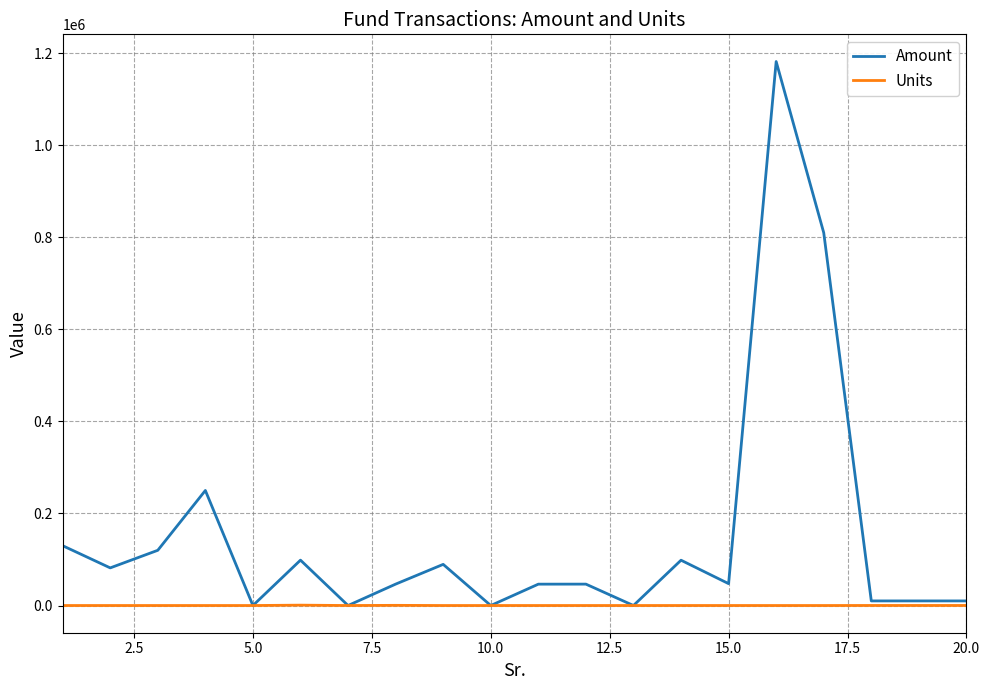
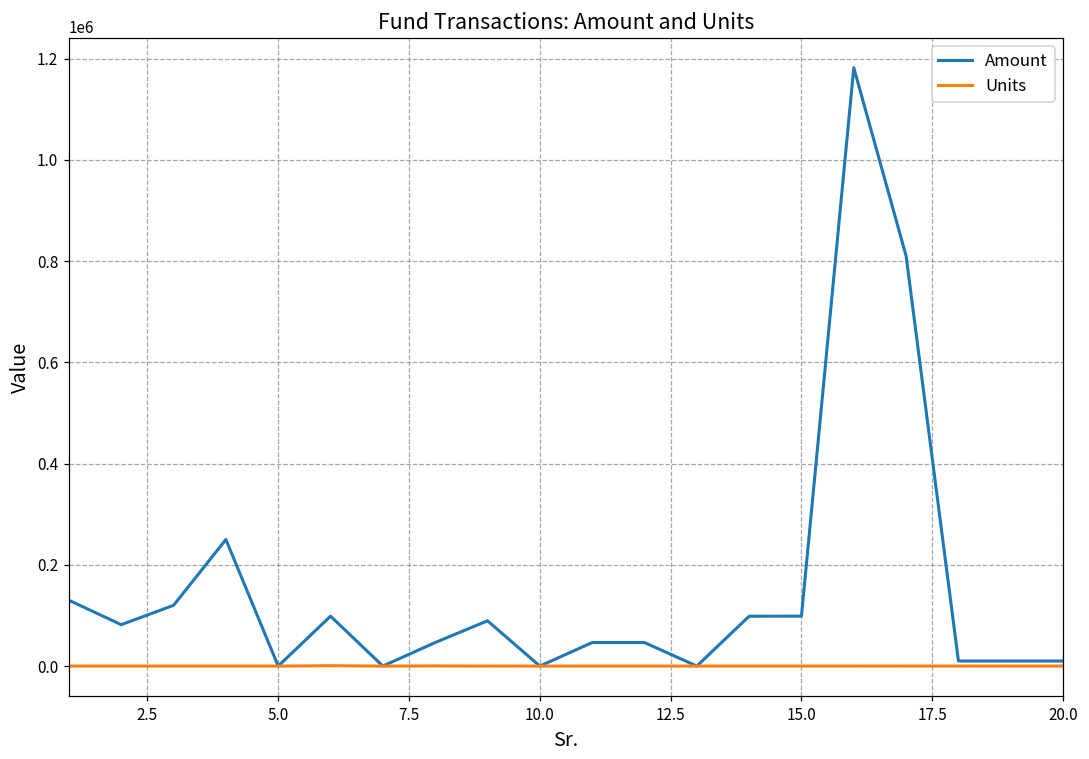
Amount, 15.0: 50000 -> 100000
